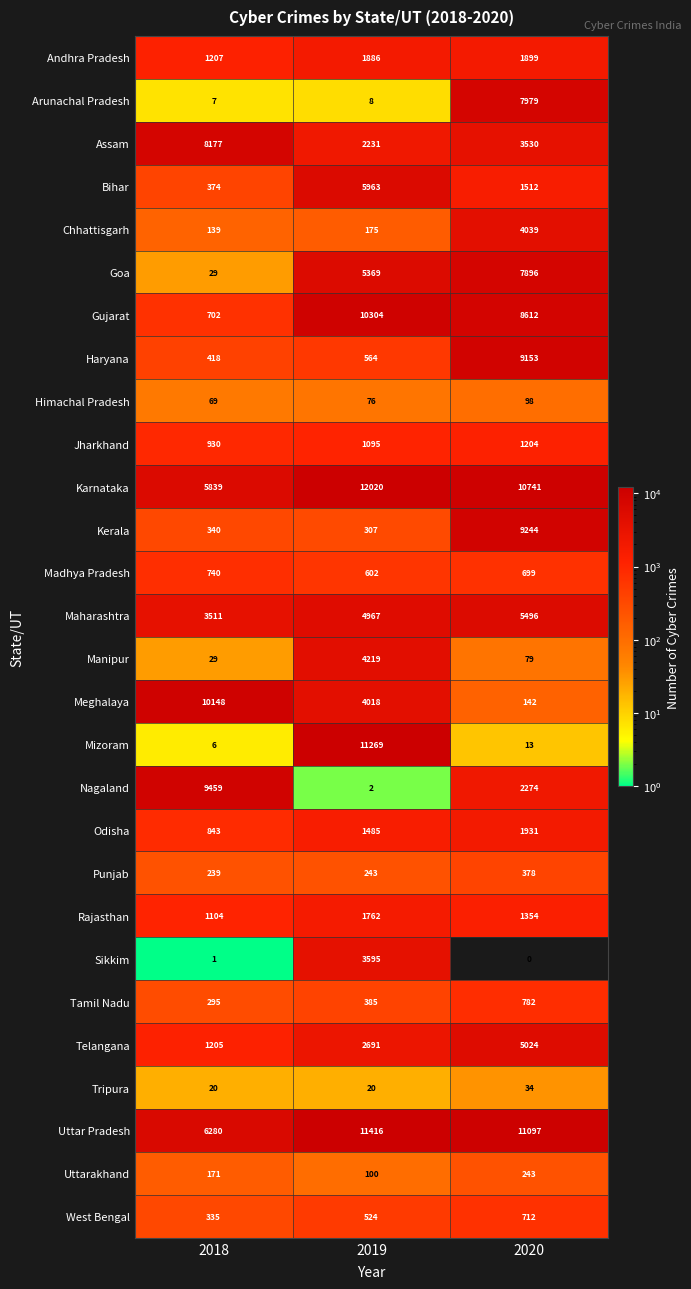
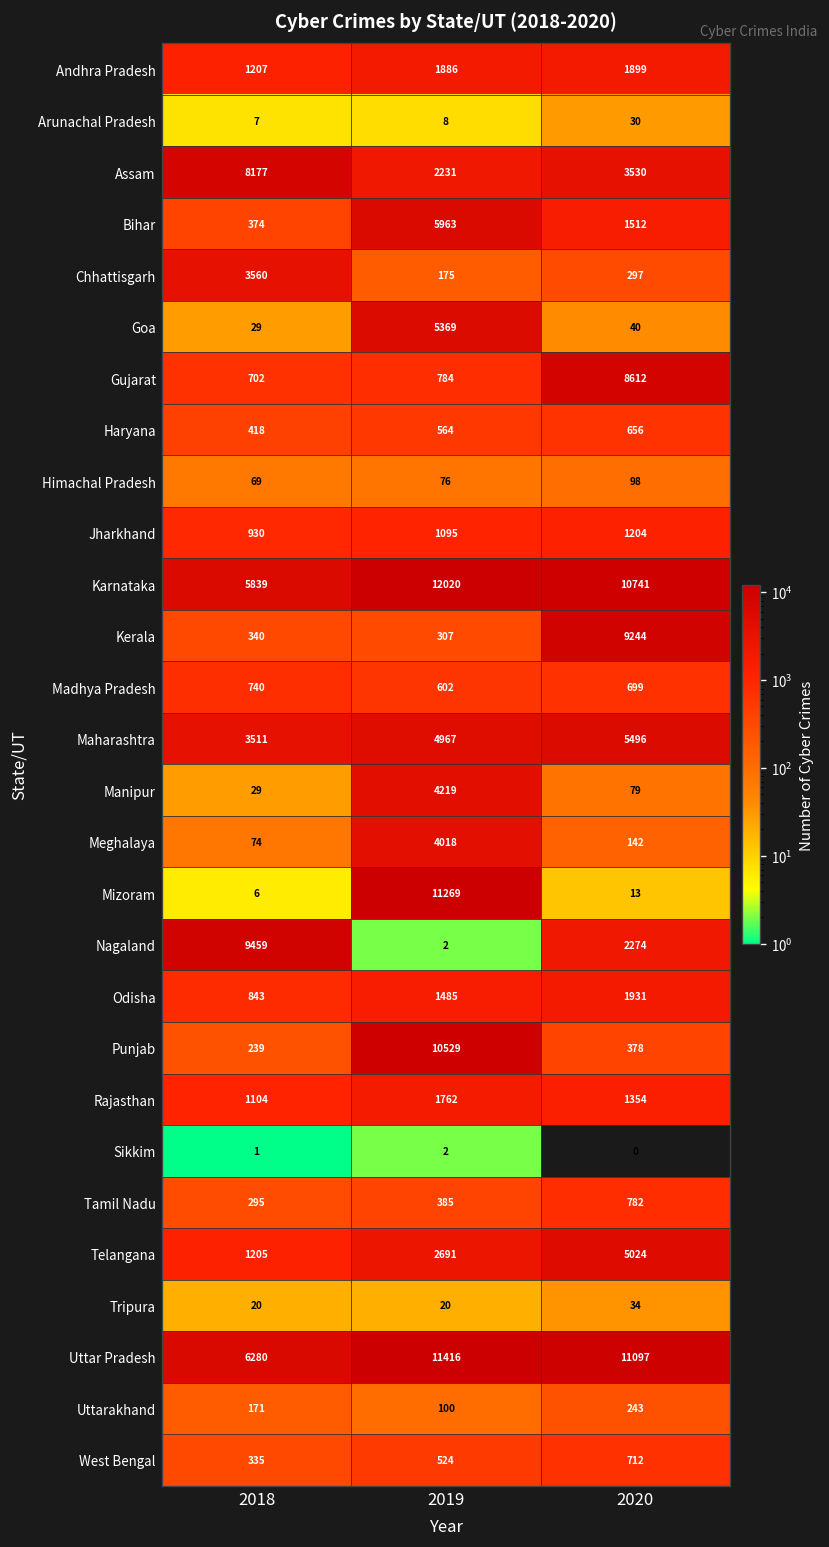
Arunachal Pradesh, 2020: 7979 -> 30
Chhattisgarh, 2018: 139 -> 3560
Chhattisgarh, 2020: 4039 -> 297
Goa, 2020: 7896 -> 40
Gujarat, 2019: 10304 -> 784
Haryana, 2020: 9153 -> 656
Meghalaya, 2018: 10148 -> 74
Punjab, 2019: 243 -> 10529
Sikkim, 2019: 3595 -> 2
